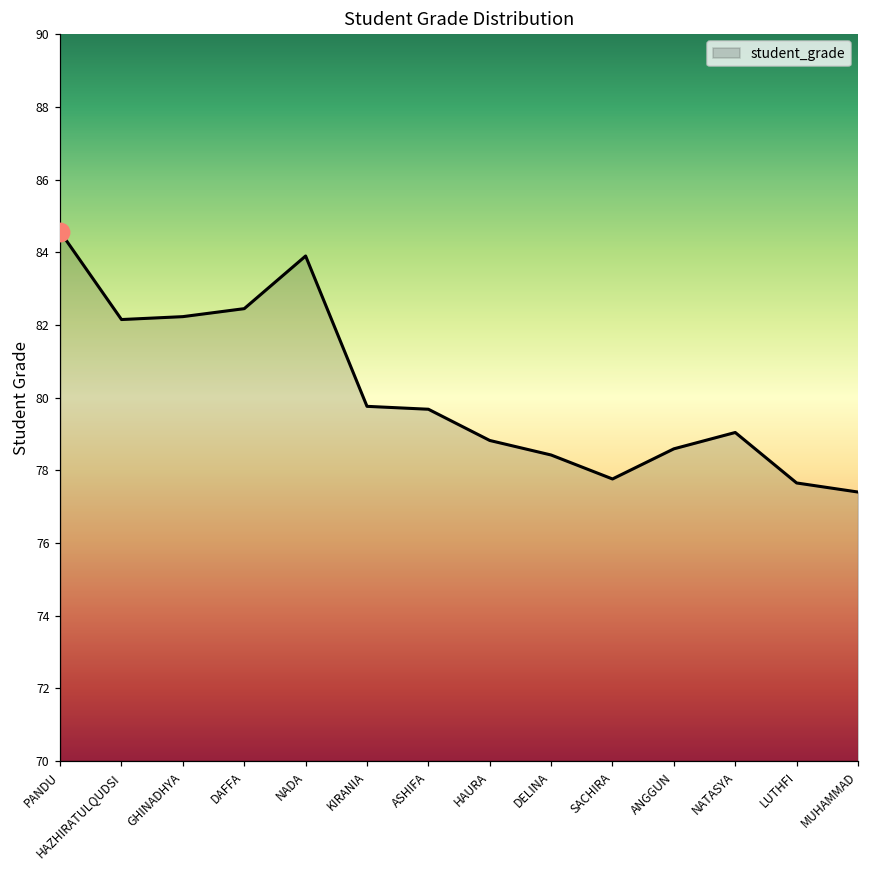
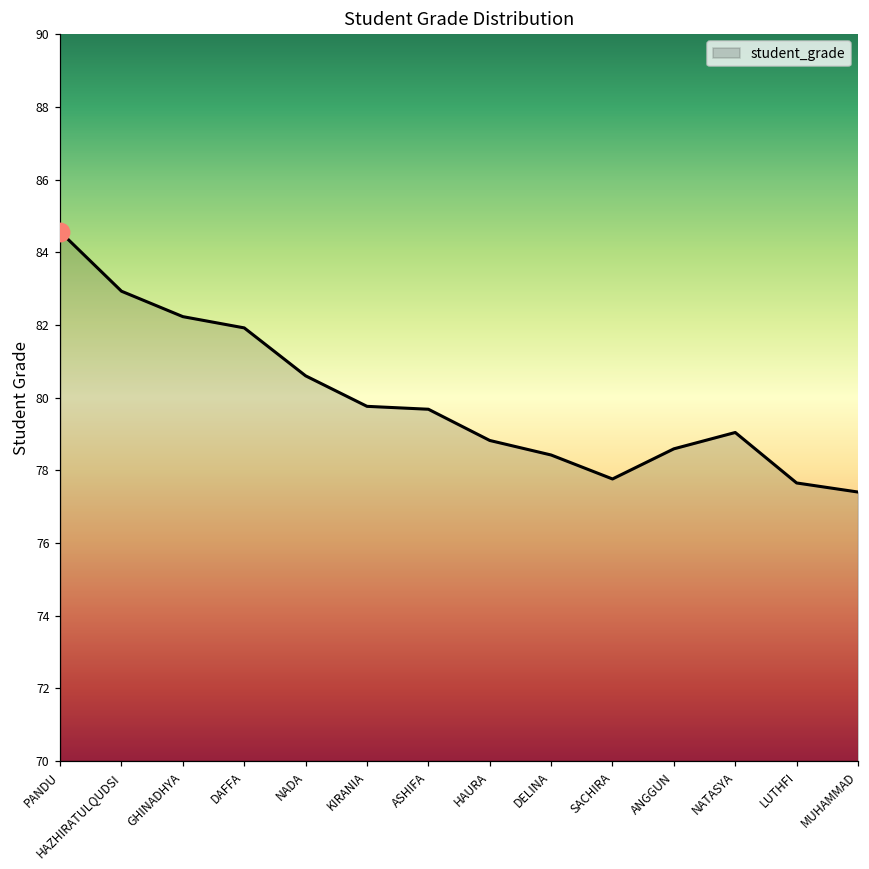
student_grade, HAZHIRATULQUDSI: 82.2 -> 82.9
student_grade, DAFFA: 82.5 -> 81.9
student_grade, NADA: 83.9 -> 80.6
